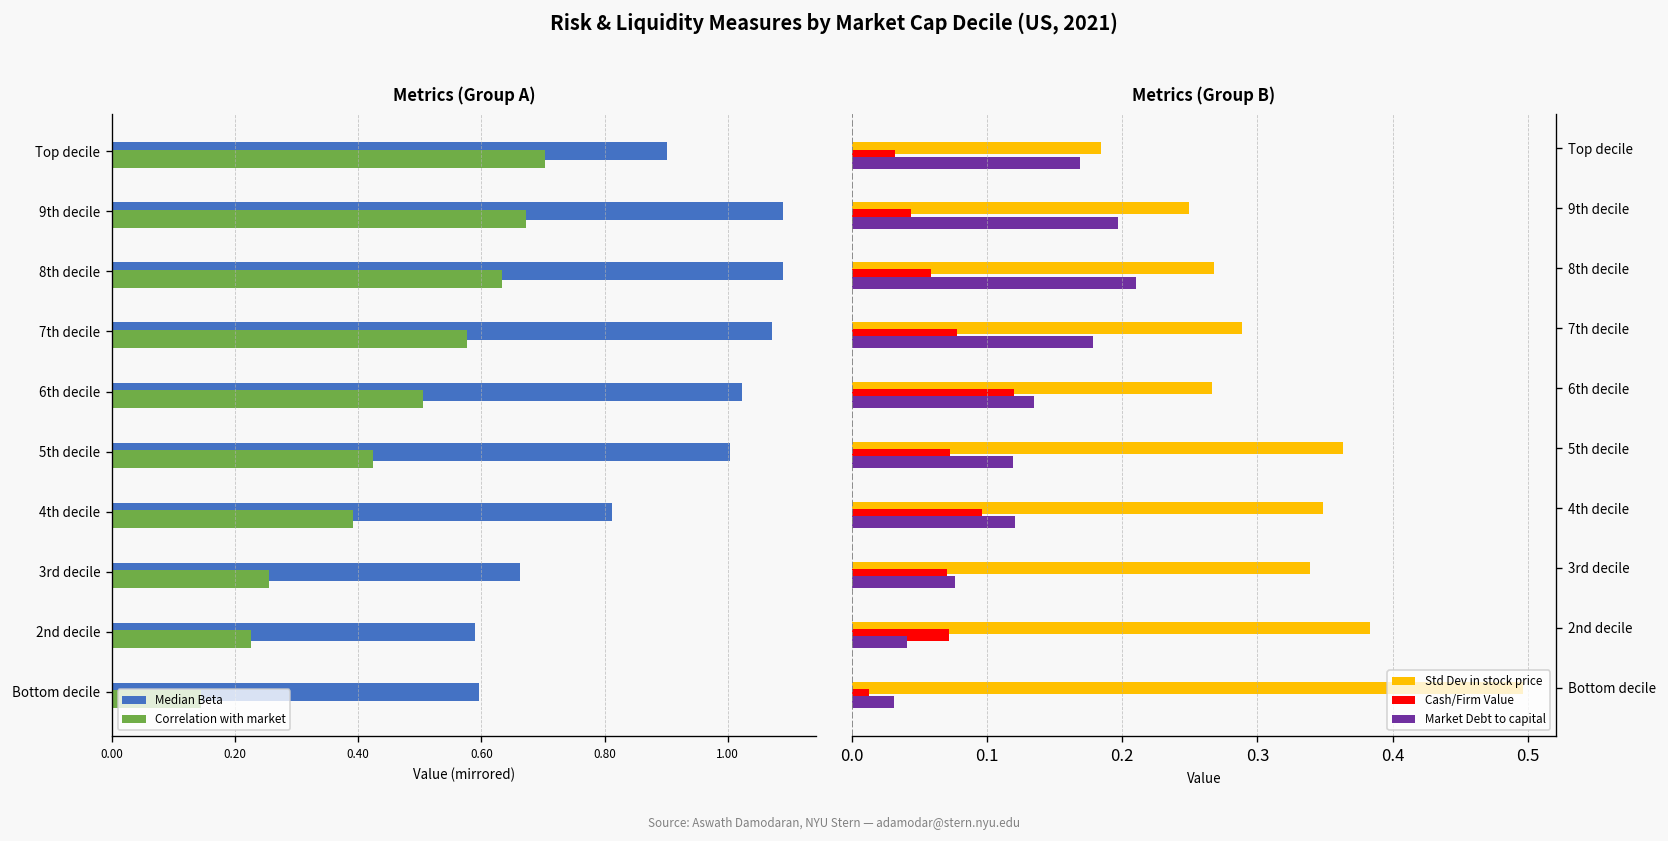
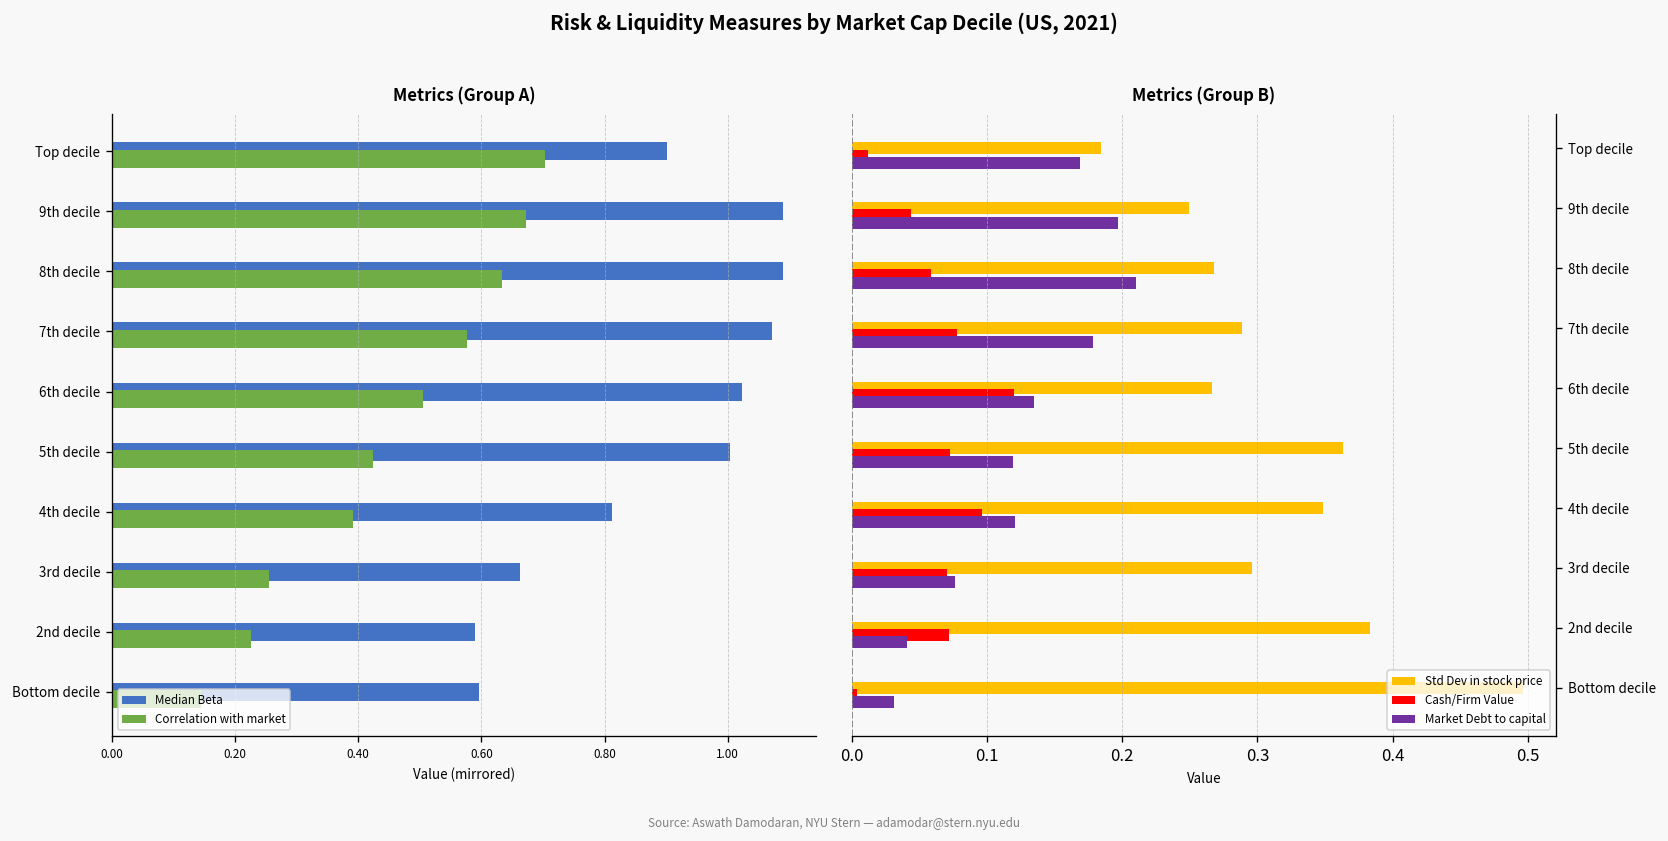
Metrics (Group B), Cash/Firm Value, Top decile: 0.032 -> 0.012
Metrics (Group B), Std Dev in stock price, 3rd decile: 0.339 -> 0.296
Metrics (Group B), Cash/Firm Value, Bottom decile: 0.013 -> 0.004
